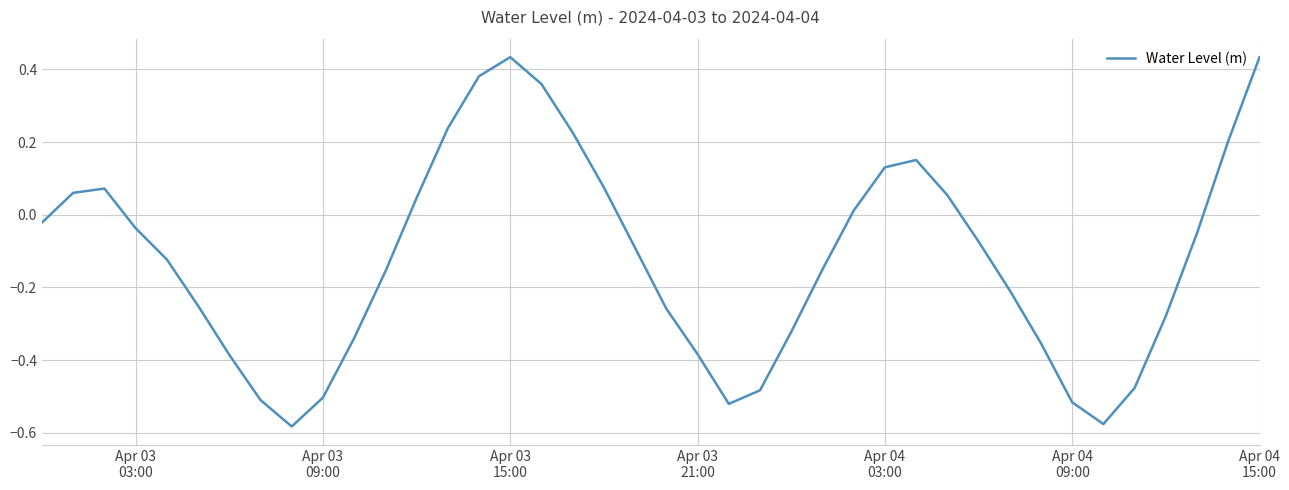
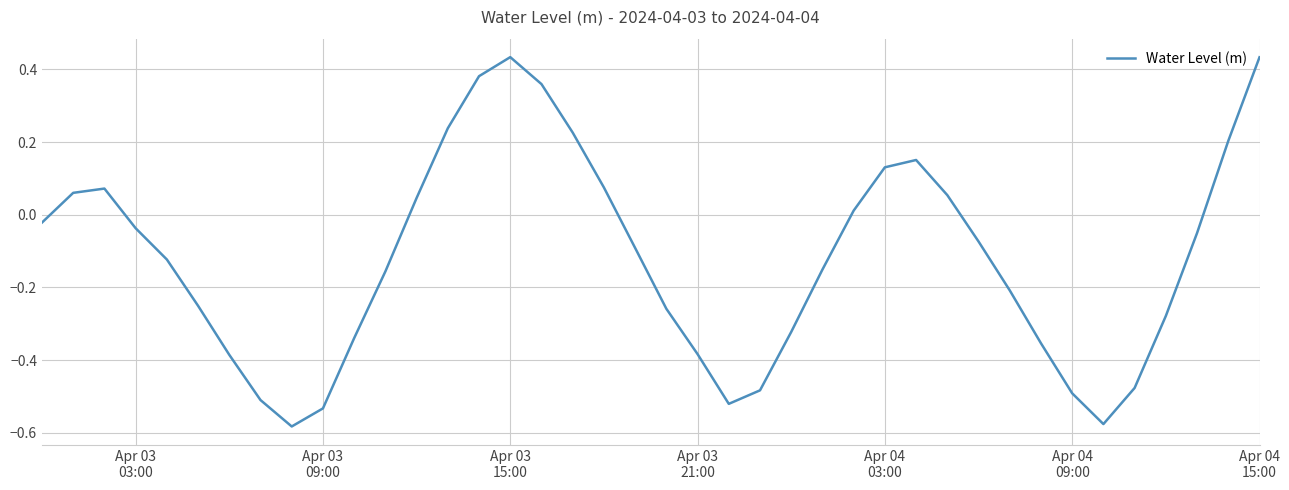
Apr 03 09:00: -0.50 -> -0.53
Apr 04 09:00: -0.52 -> -0.49
